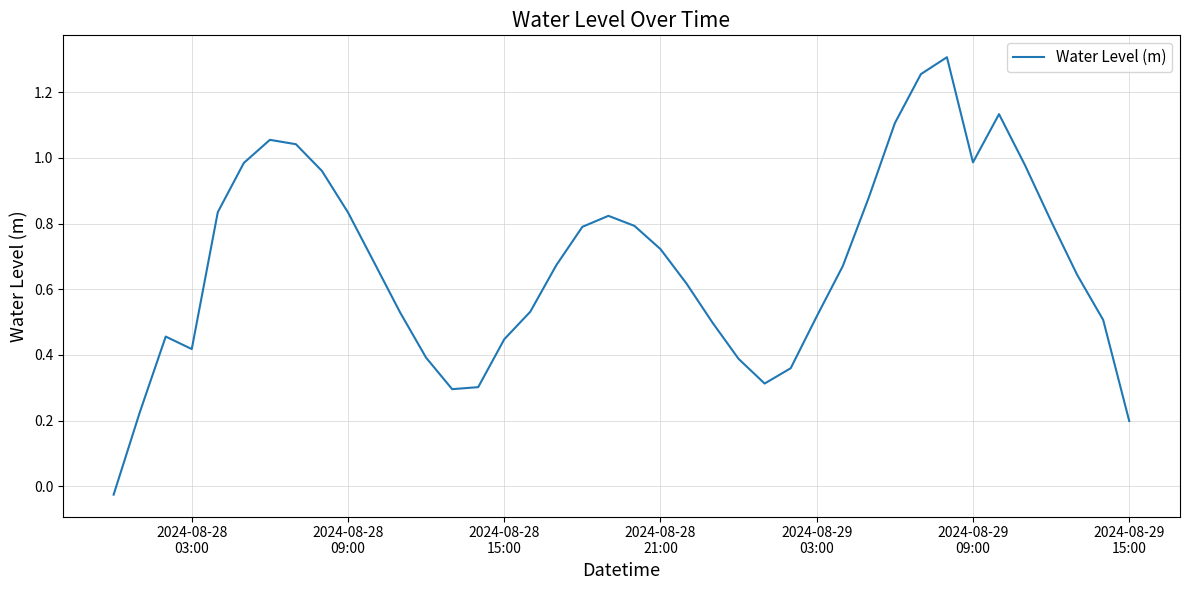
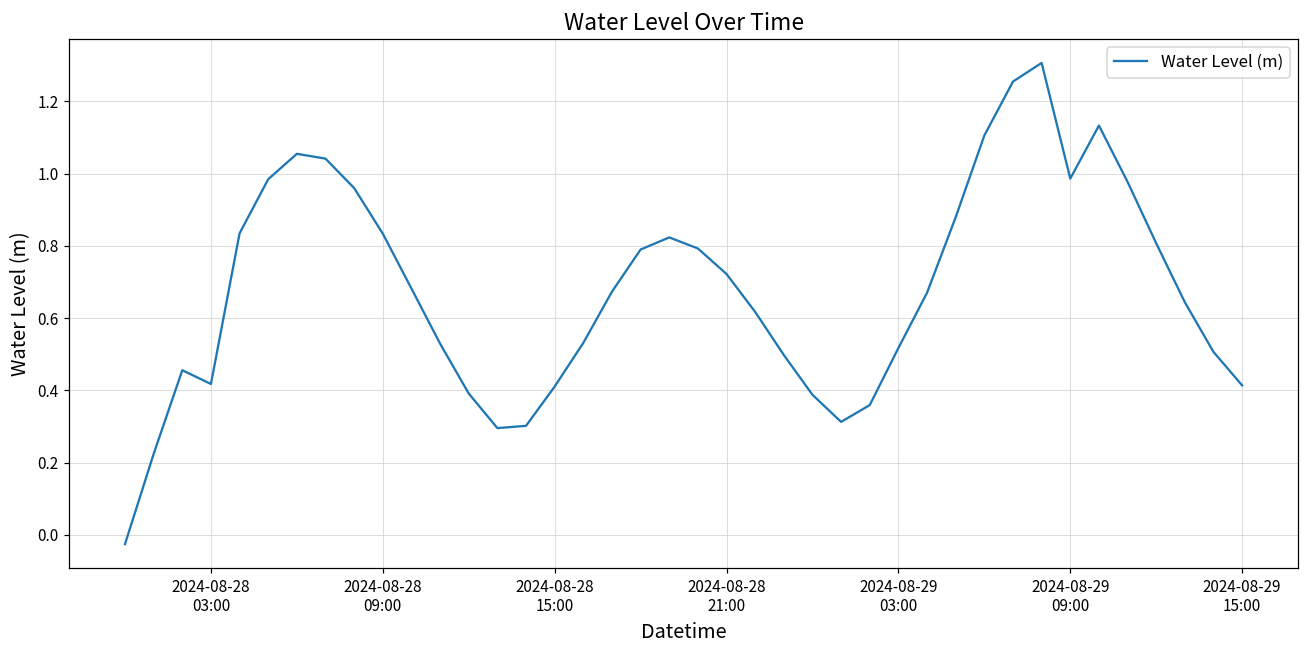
2024-08-28 15:00: 0.45 -> 0.41
2024-08-29 15:00: 0.20 -> 0.41
